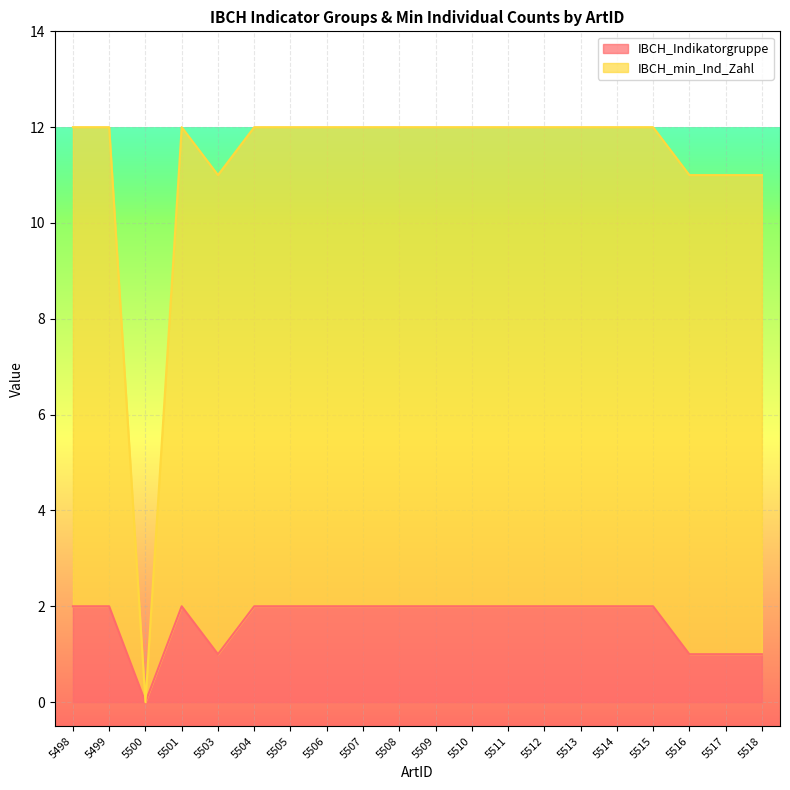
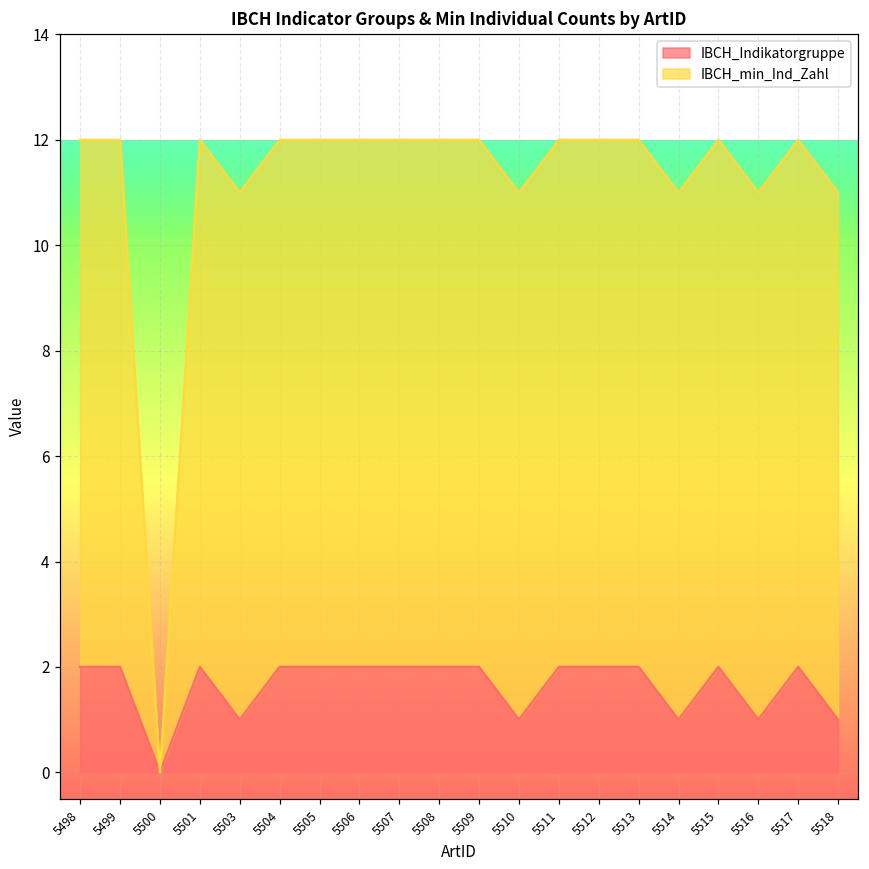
IBCH_Indikatorgruppe, 5510: 2 -> 1
IBCH_Indikatorgruppe, 5514: 2 -> 1
IBCH_Indikatorgruppe, 5517: 1 -> 2
